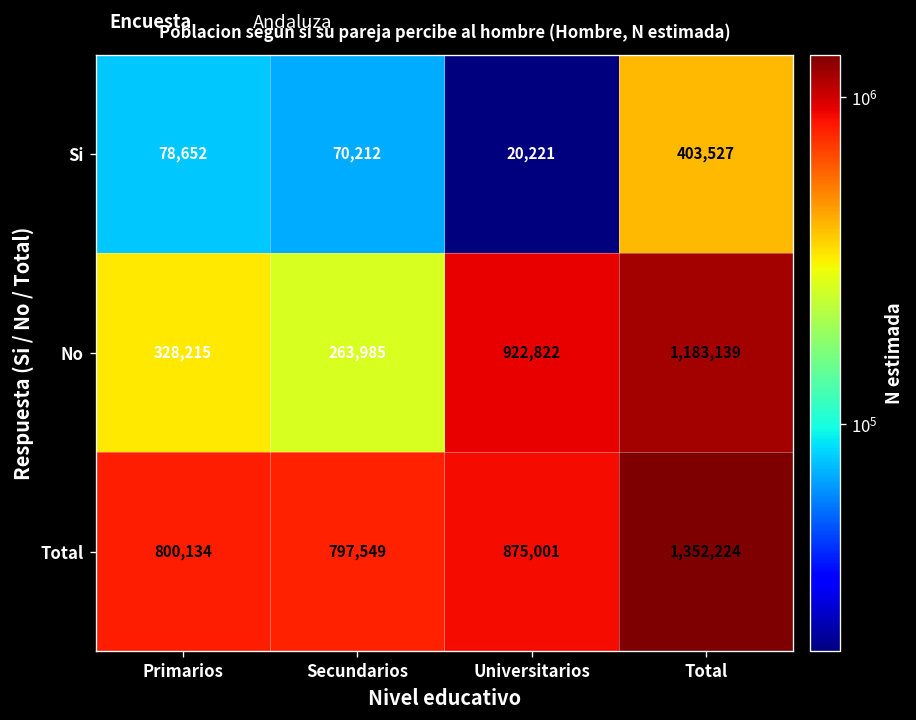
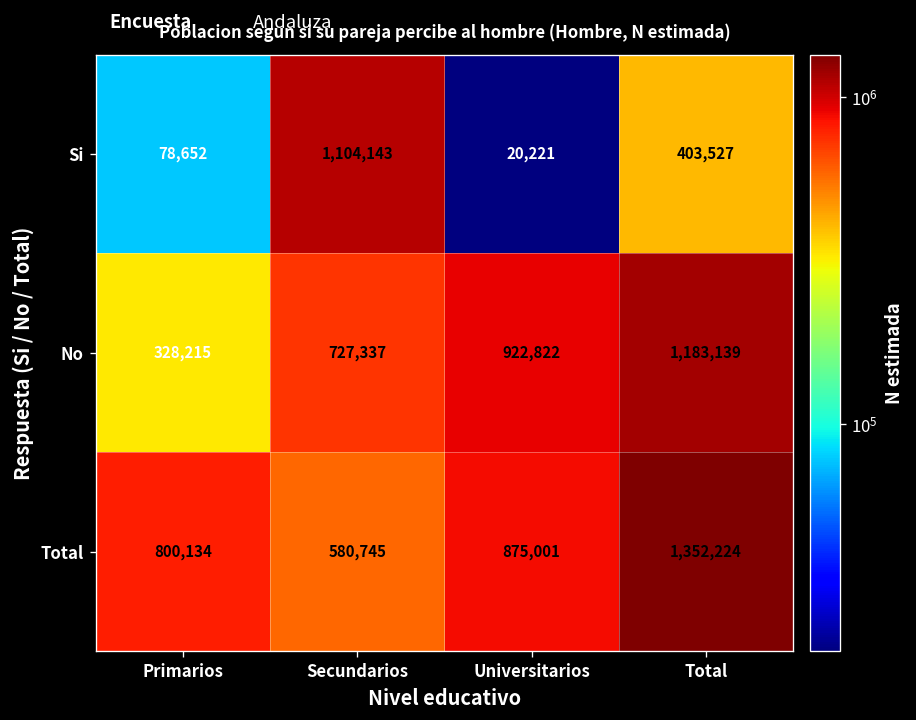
Si, Secundarios: 70,212 -> 1,104,143
No, Secundarios: 263,985 -> 727,337
Total, Secundarios: 797,549 -> 580,745
